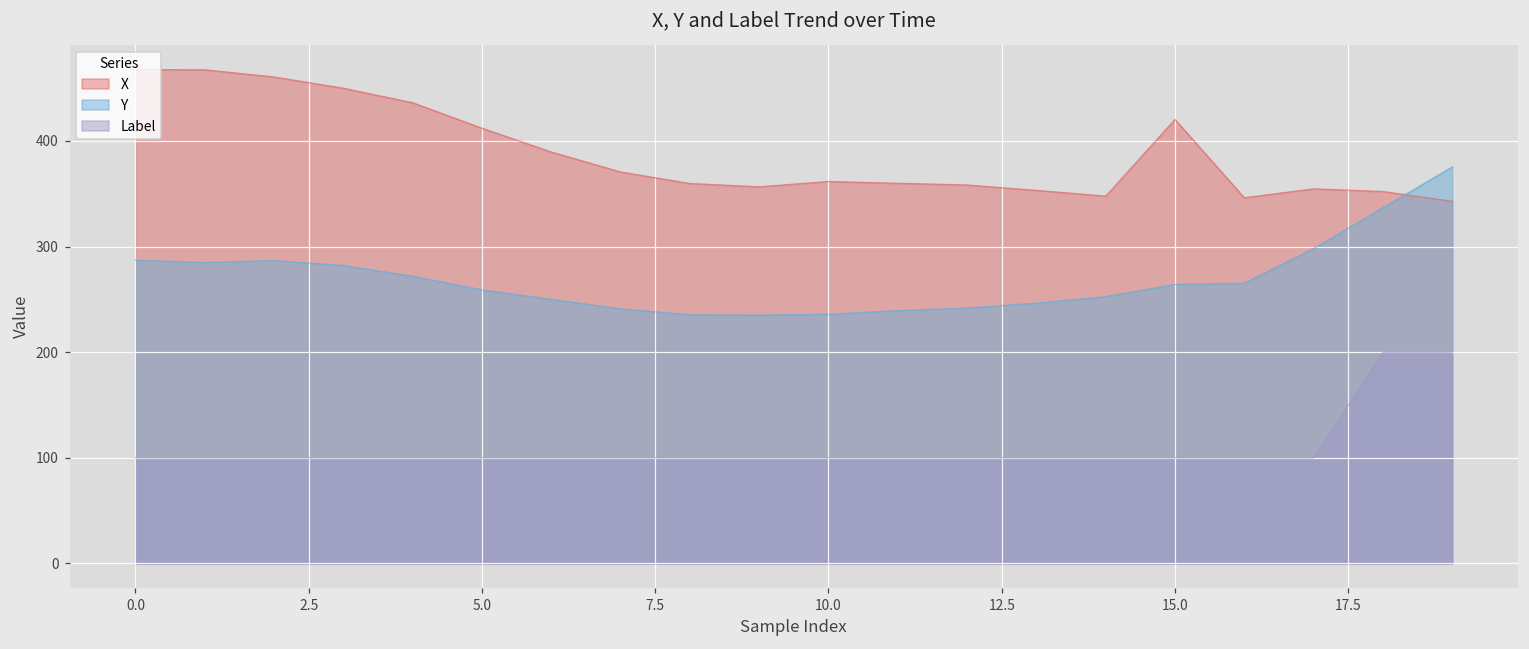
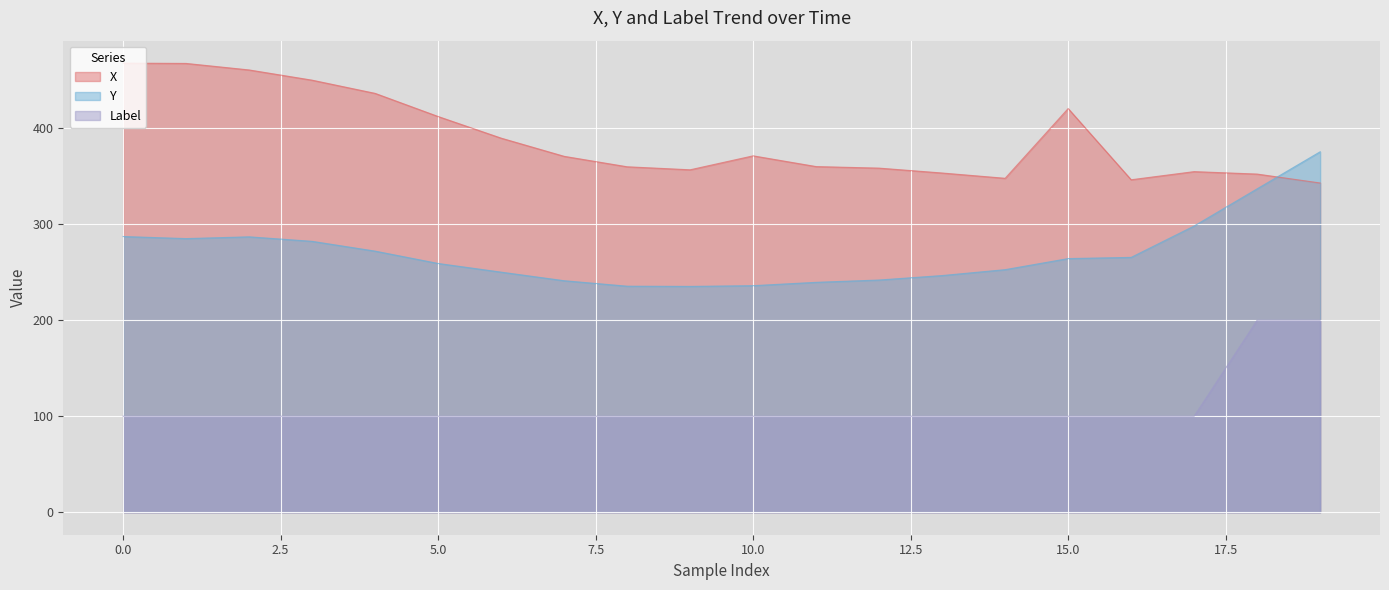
X, 10.0: 360 -> 370
